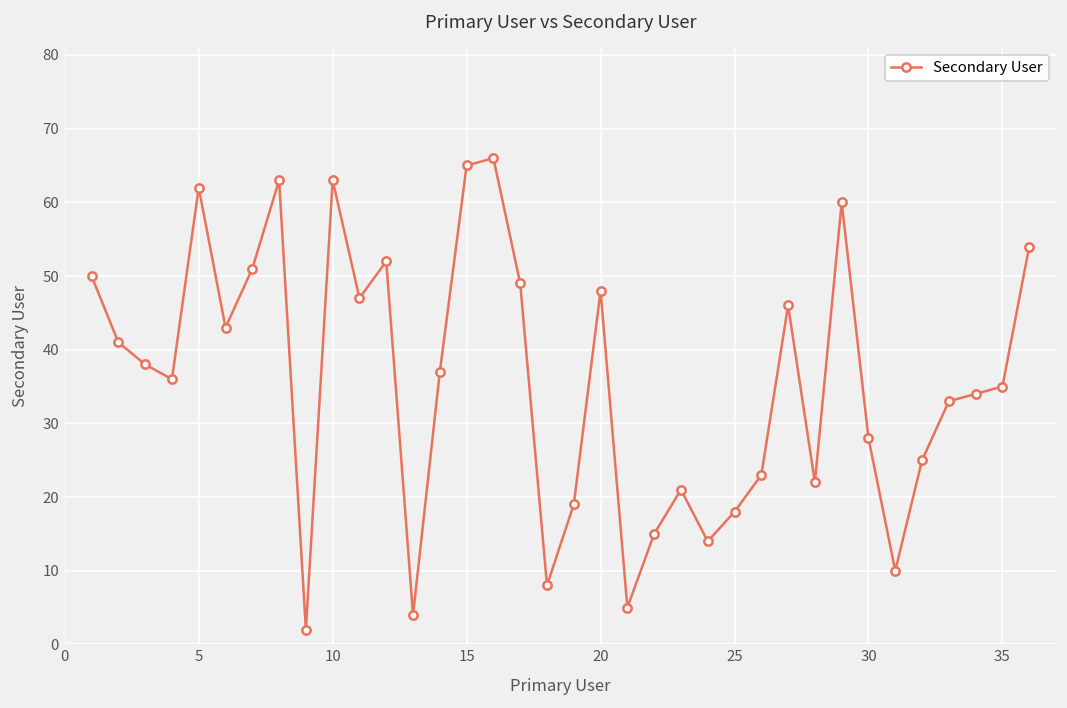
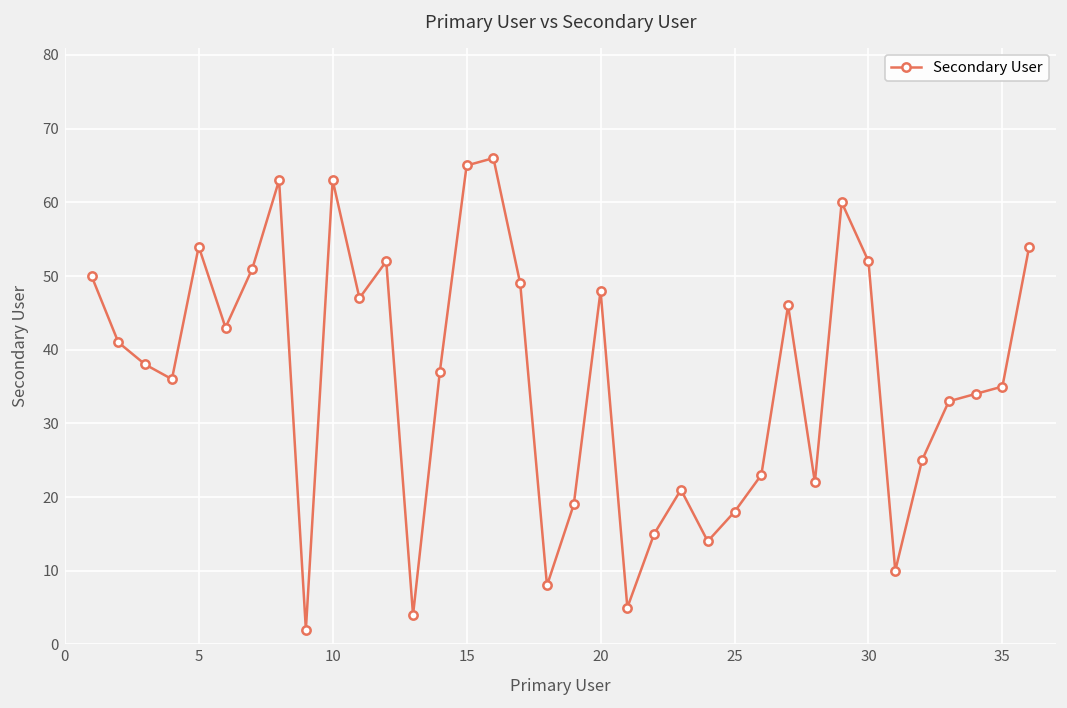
5: 62 -> 54
30: 28 -> 52
